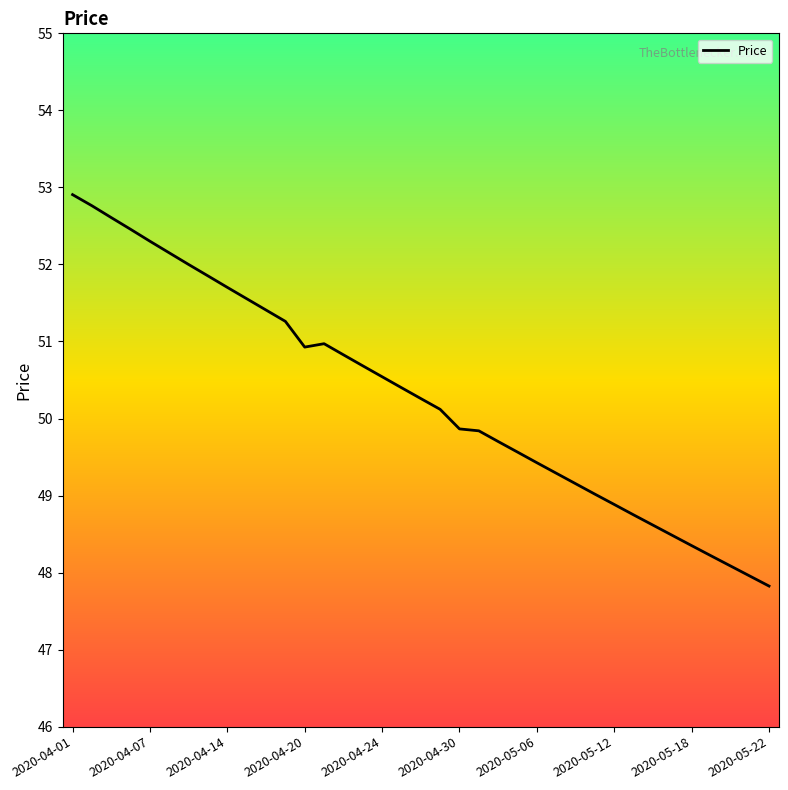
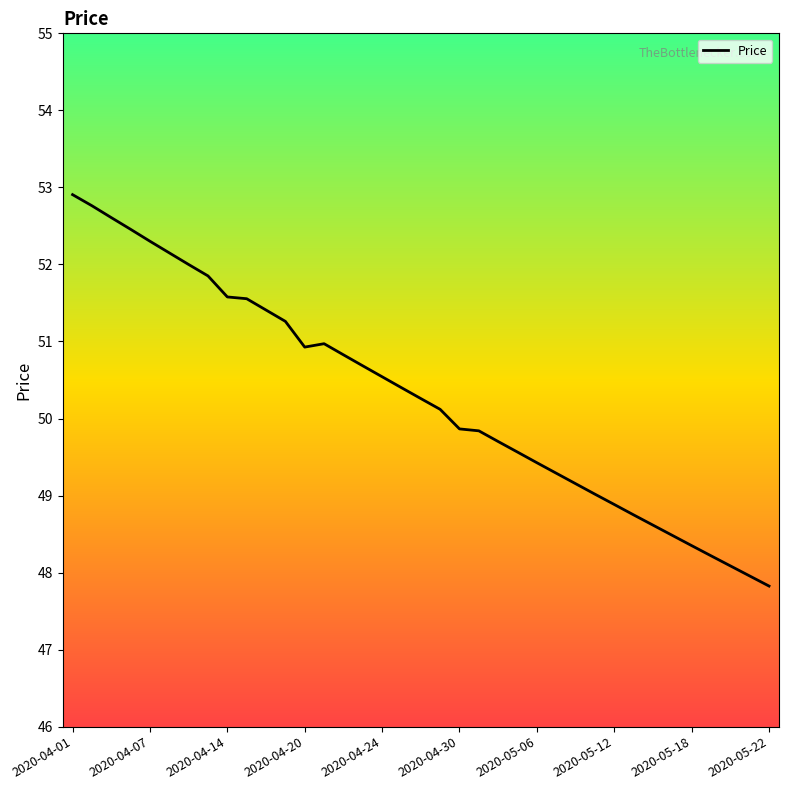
2020-04-14: 51.7 -> 51.6
